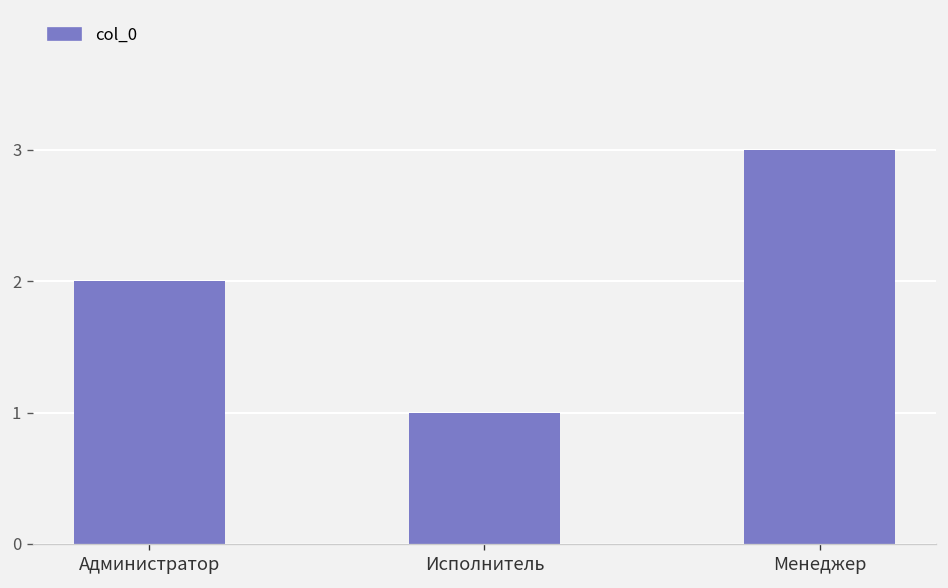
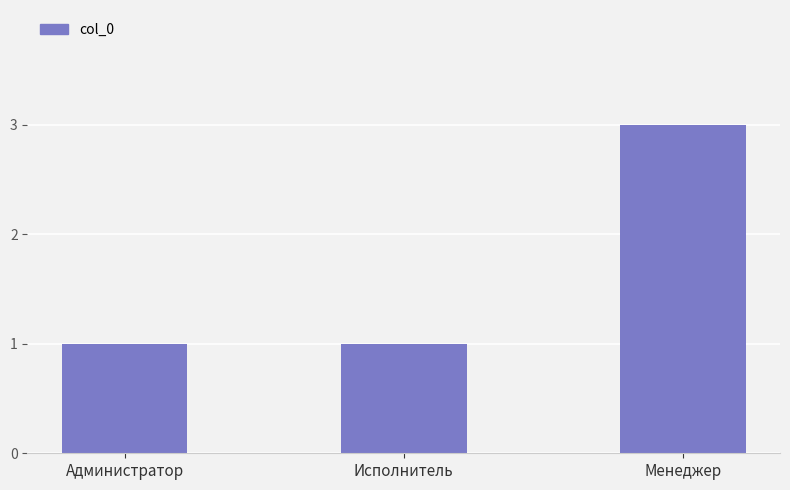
Администратор: 2 -> 1
